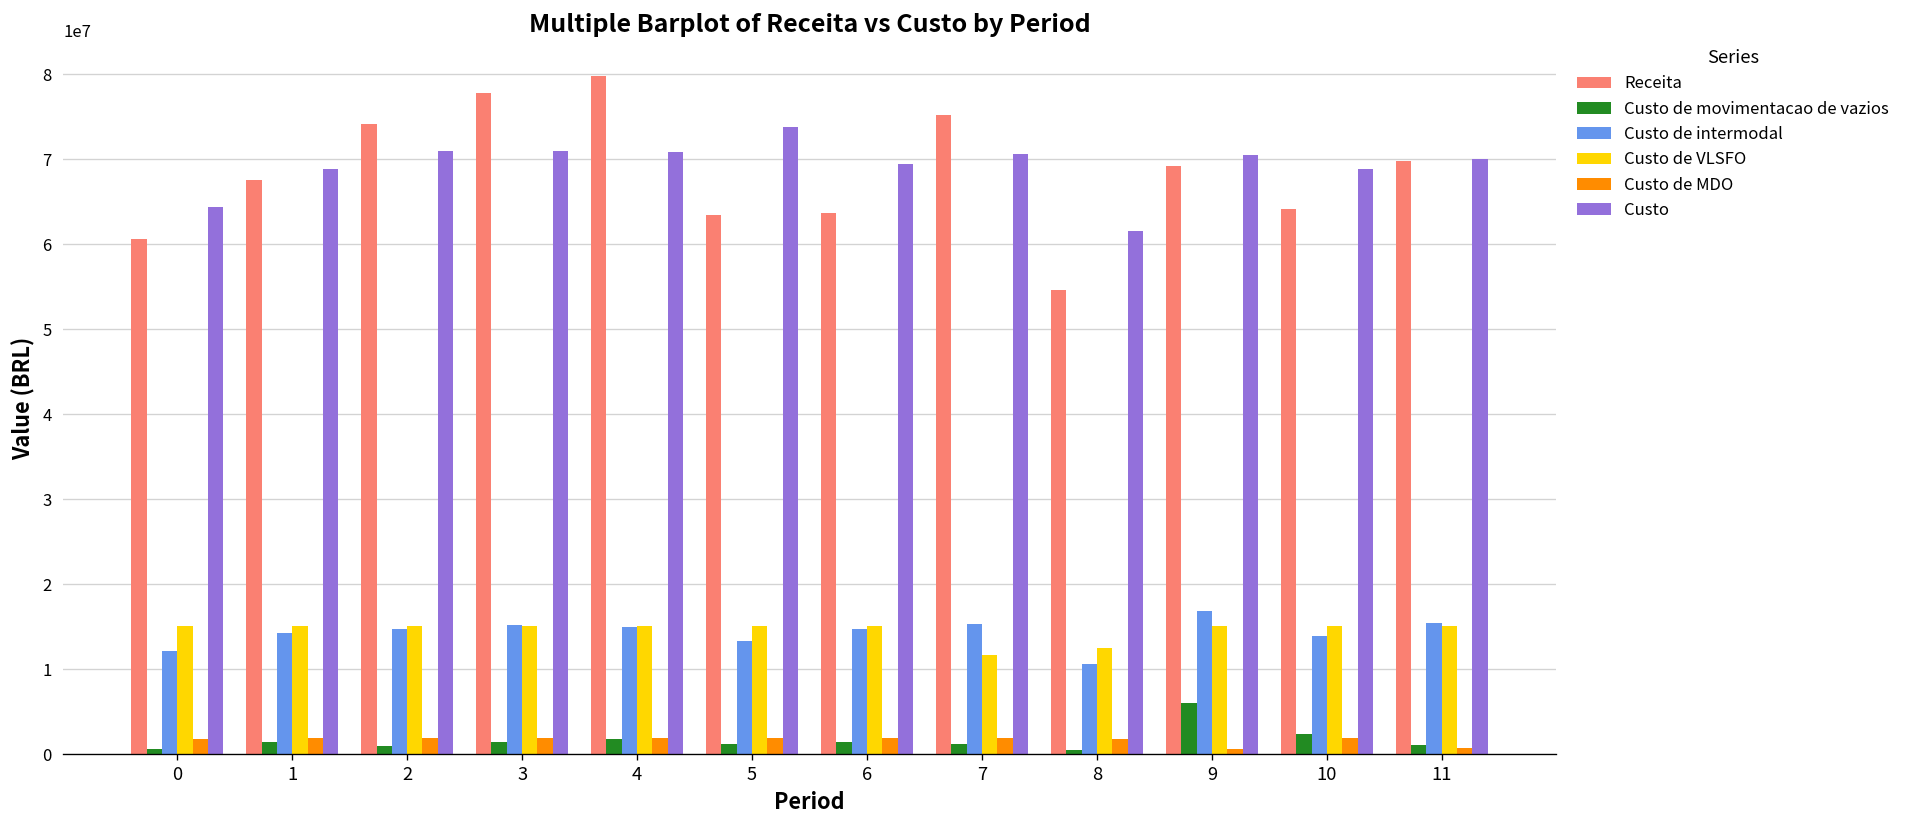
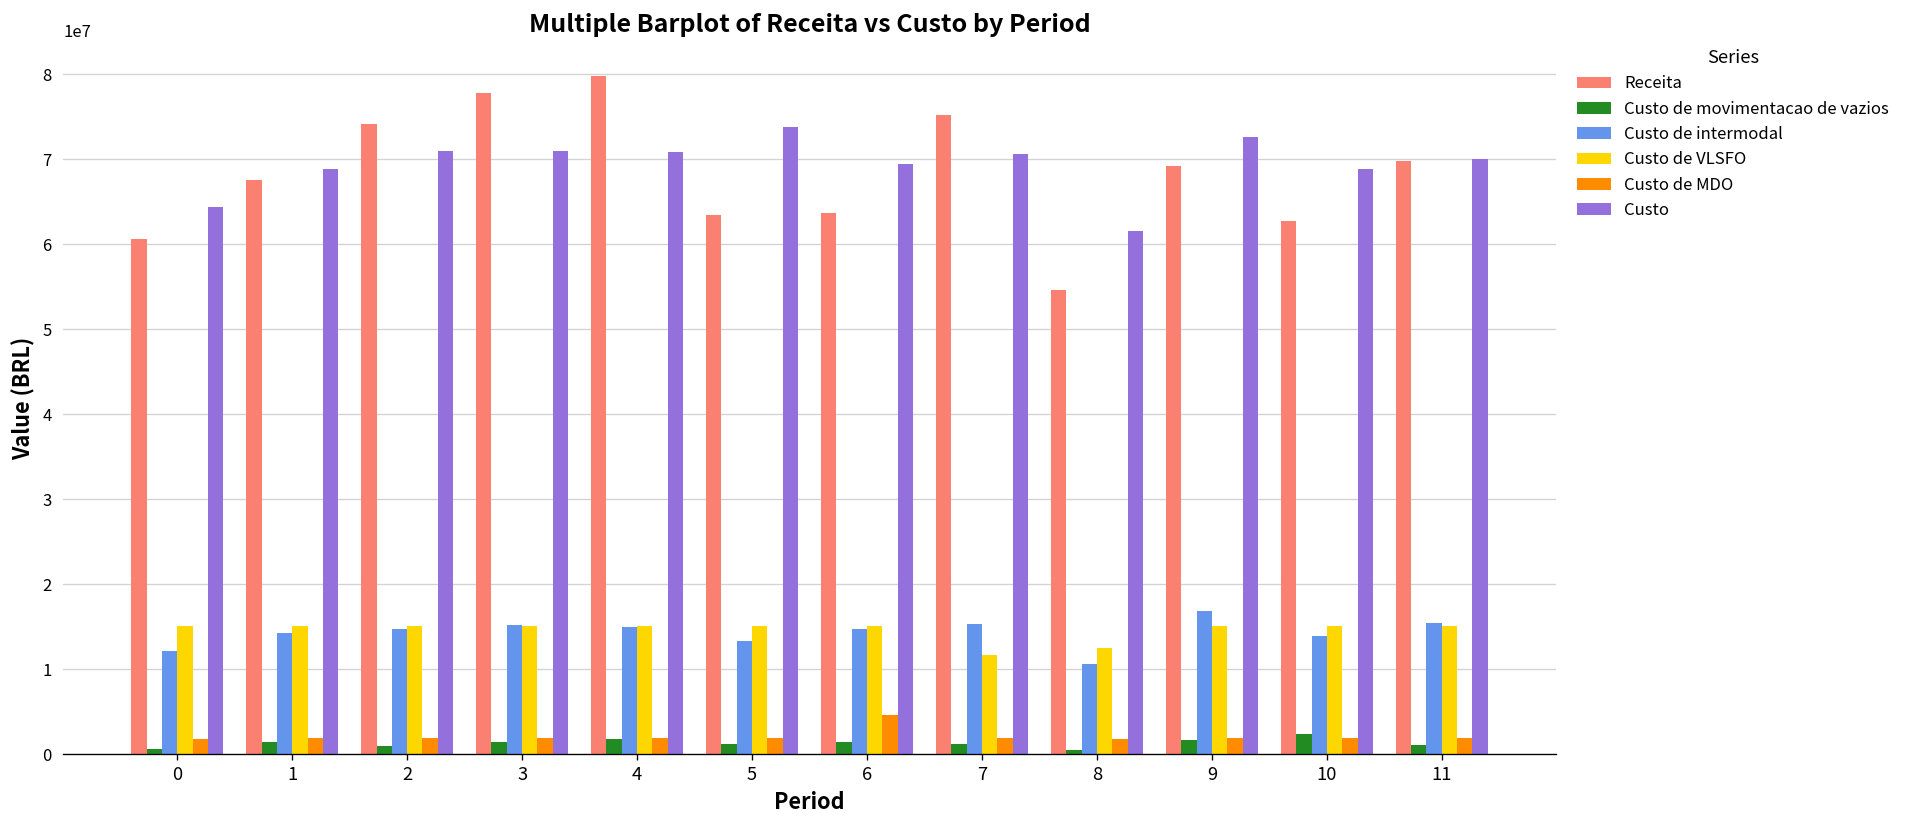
Custo de MDO, 6: 2000000 -> 5000000
Custo de movimentacao de vazios, 9: 6000000 -> 2000000
Custo de MDO, 9: 1000000 -> 2000000
Custo, 9: 70000000 -> 73000000
Receita, 10: 64000000 -> 63000000
Custo de MDO, 11: 1000000 -> 2000000
